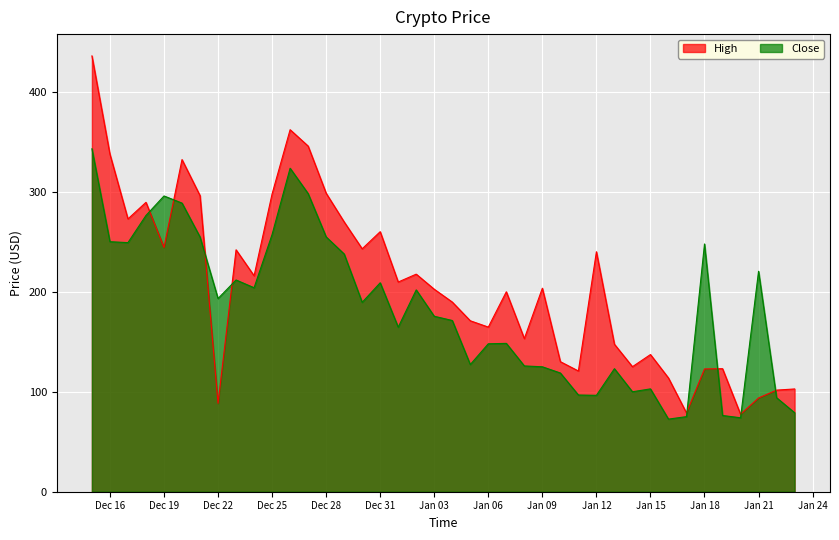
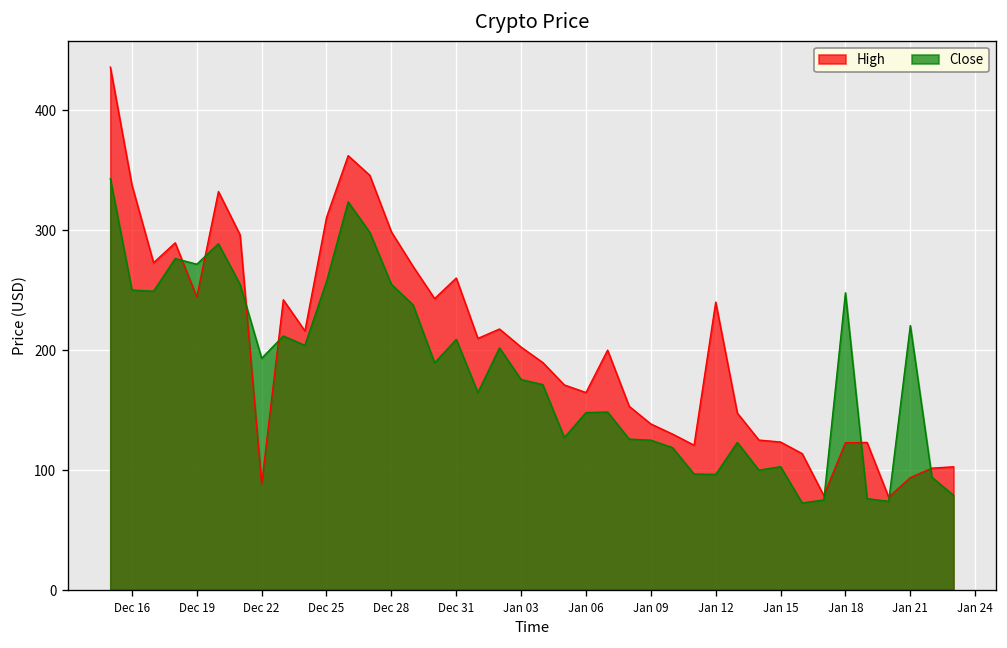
Close, Dec 19: 300 -> 270
High, Dec 25: 300 -> 310
High, Jan 09: 200 -> 140
High, Jan 15: 140 -> 120
